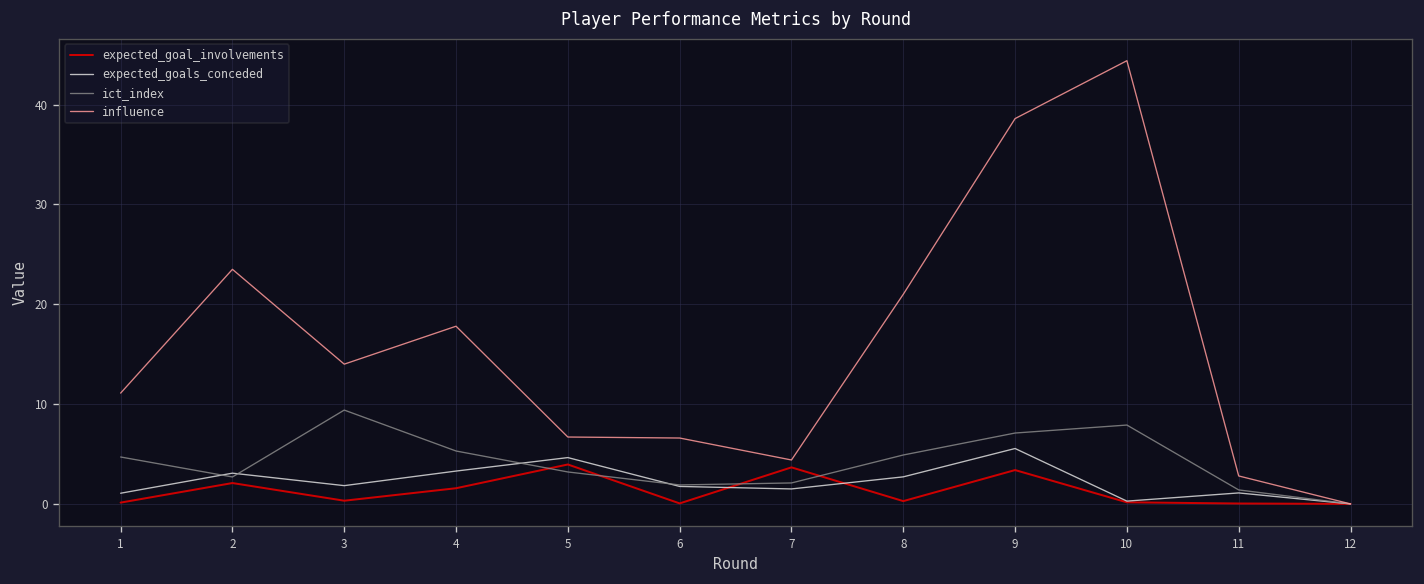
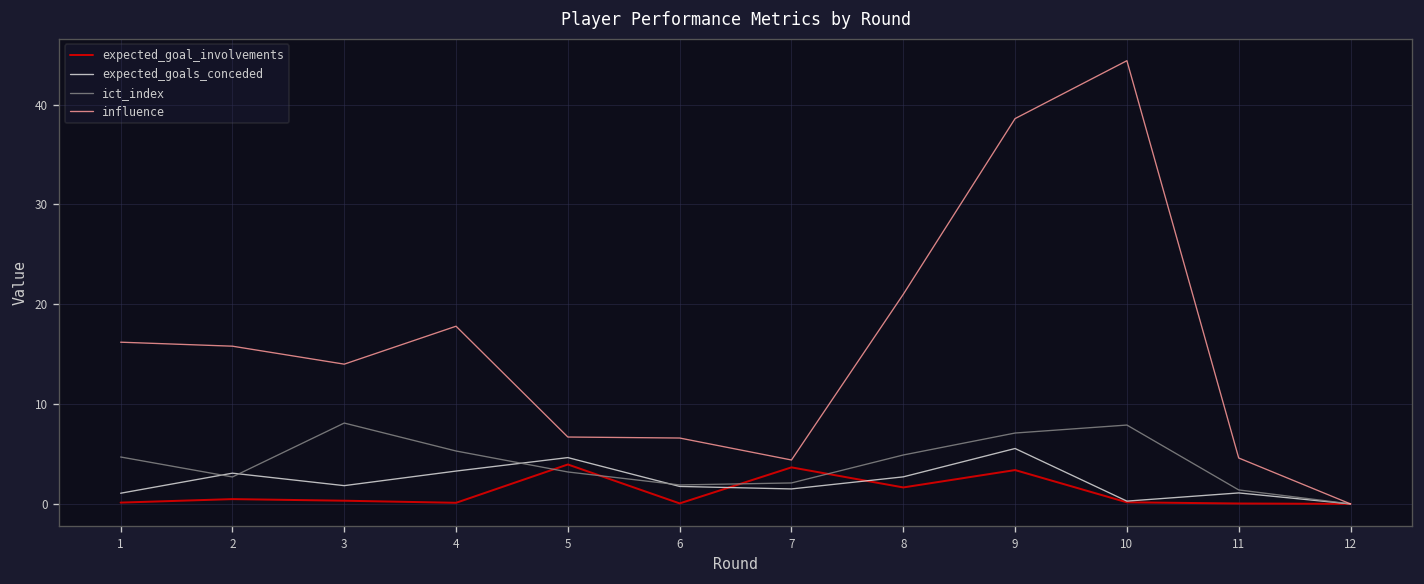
influence, 1: 11 -> 16
expected_goal_involvements, 2: 2 -> 0
influence, 2: 24 -> 16
ict_index, 3: 9 -> 8
expected_goal_involvements, 4: 2 -> 0
expected_goal_involvements, 8: 0 -> 2
influence, 11: 3 -> 5
